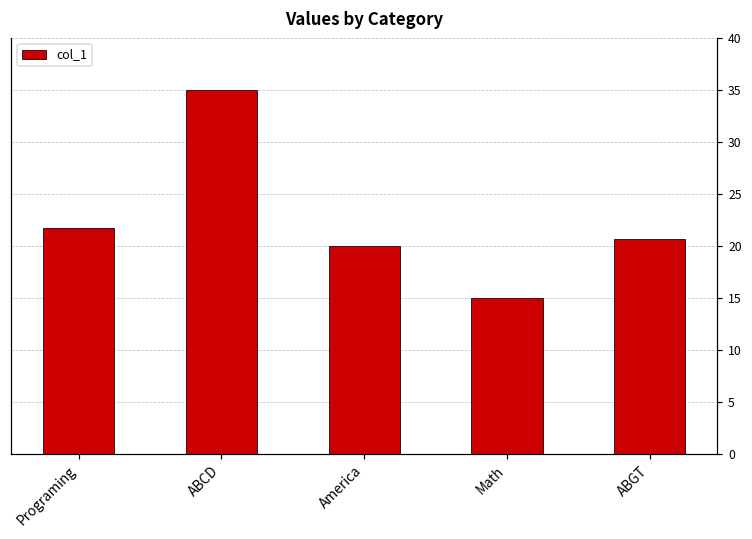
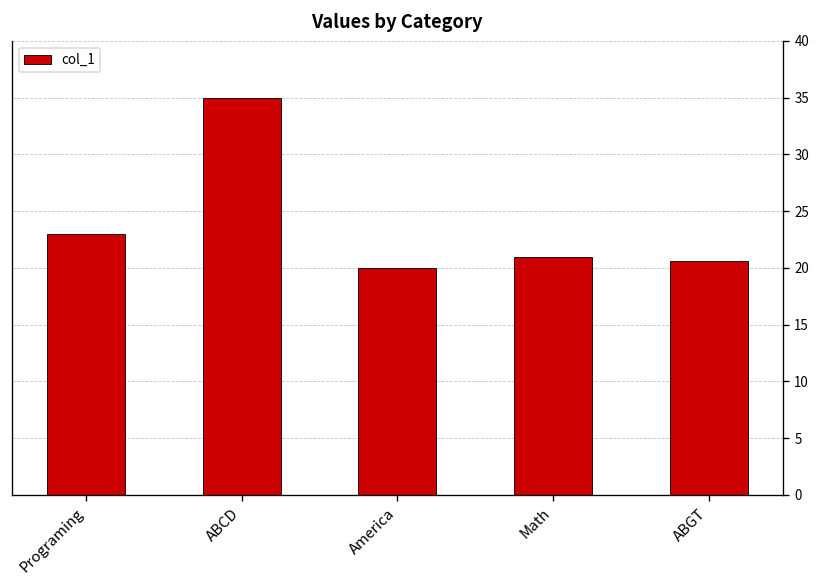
Programing: 22 -> 23
Math: 15 -> 21
